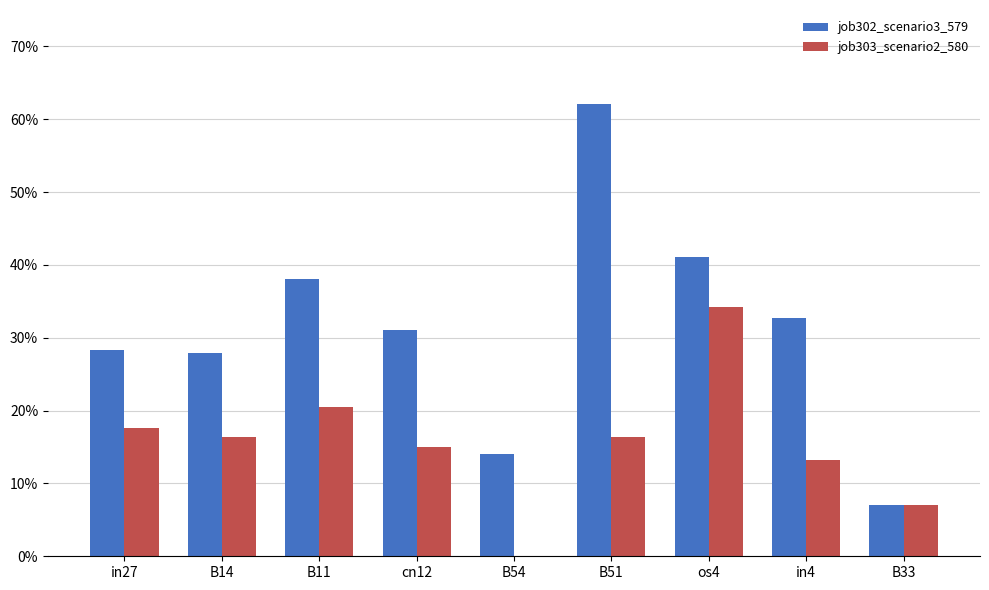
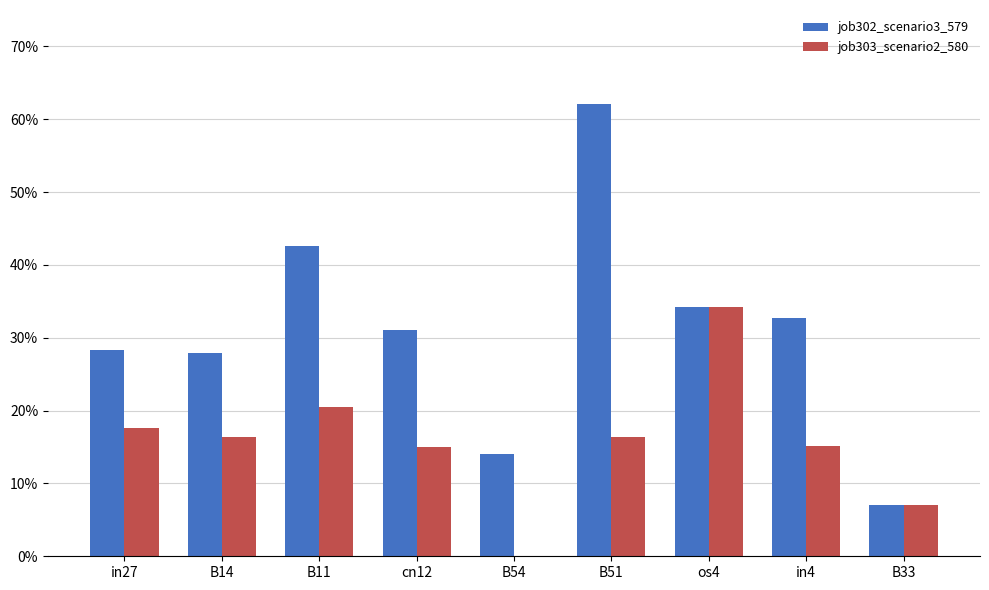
job302_scenario3_579, B11: 38% -> 43%
job302_scenario3_579, os4: 41% -> 34%
job303_scenario2_580, in4: 13% -> 15%
